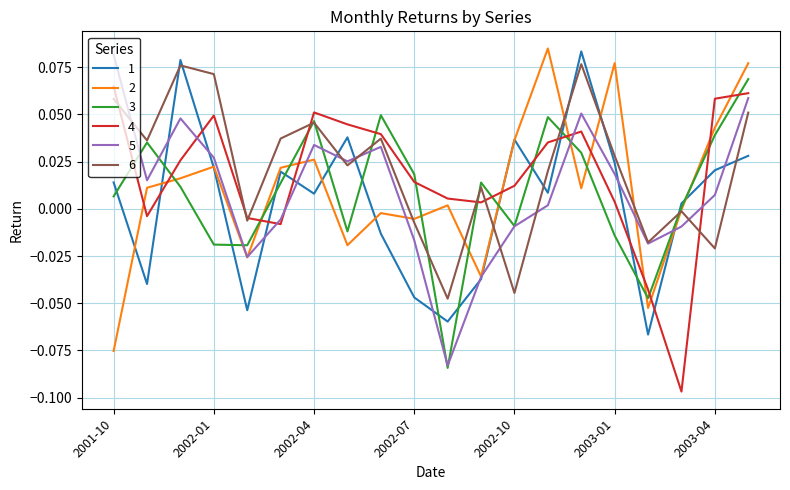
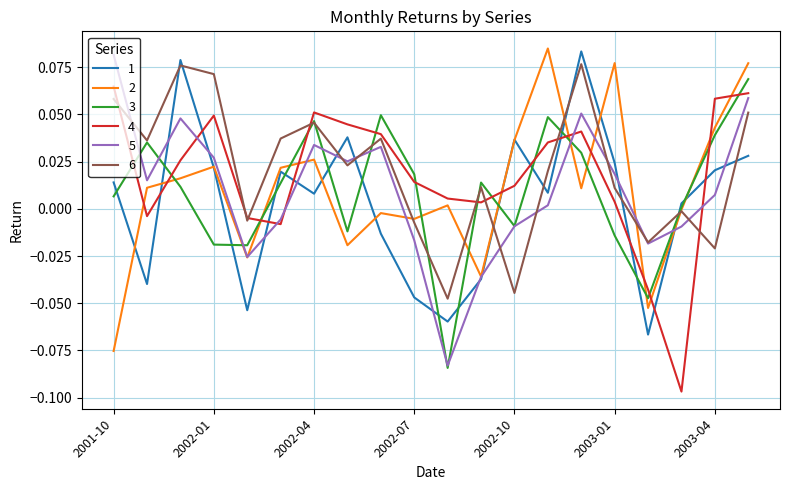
6, 2003-01: 0.028 -> 0.011
